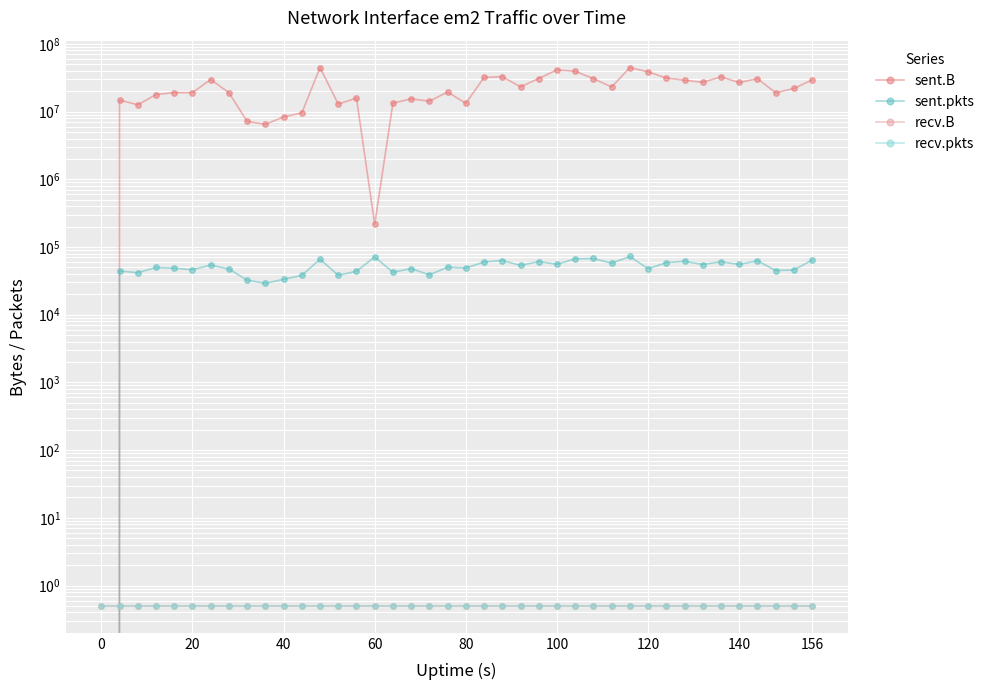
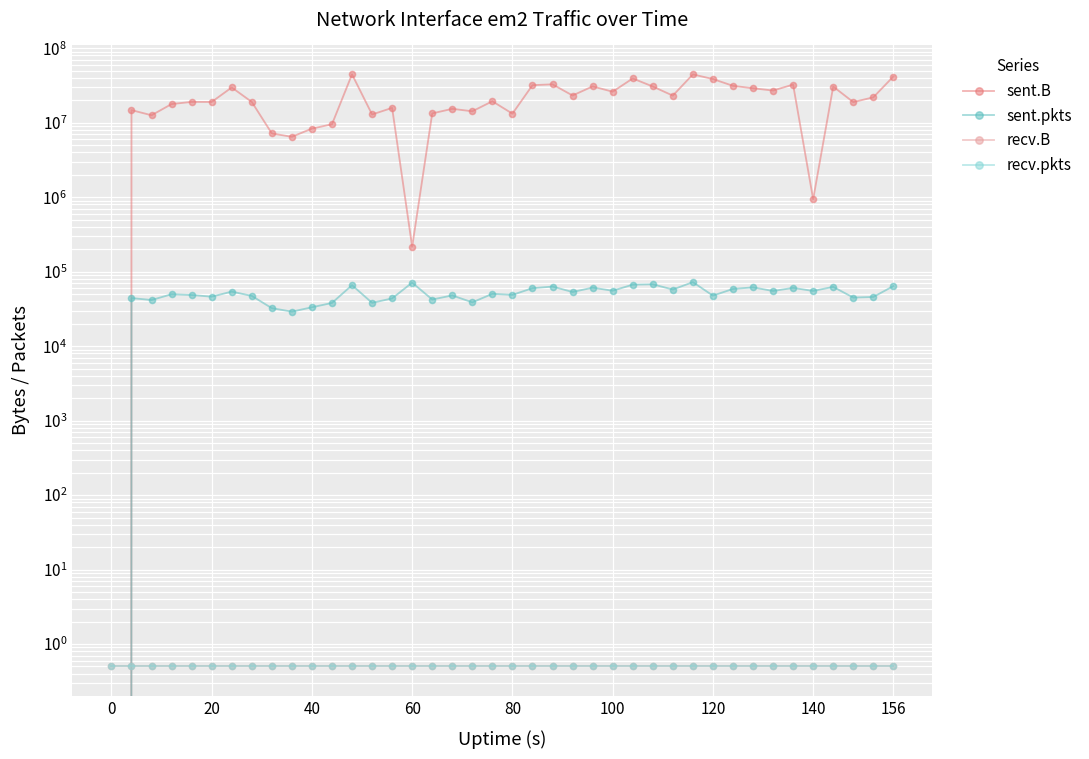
sent.B, 100: 40000000 -> 26000000
sent.B, 140: 27000000 -> 900000
sent.B, 156: 29000000 -> 40000000
